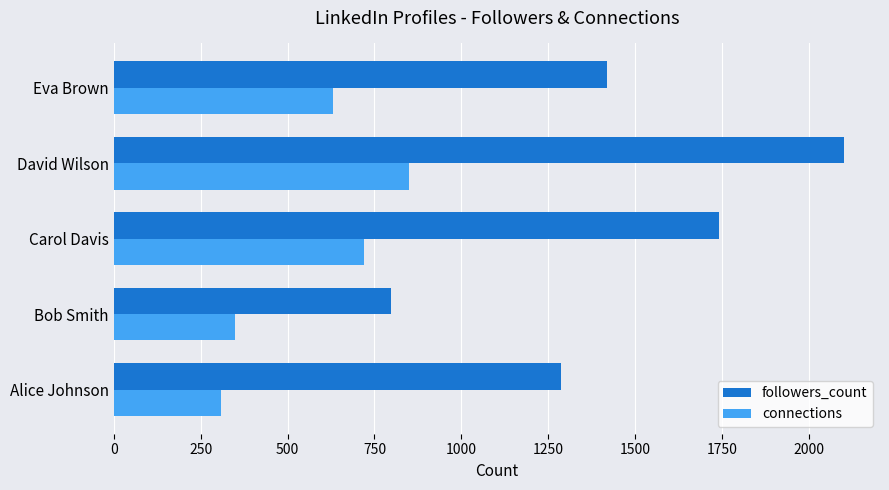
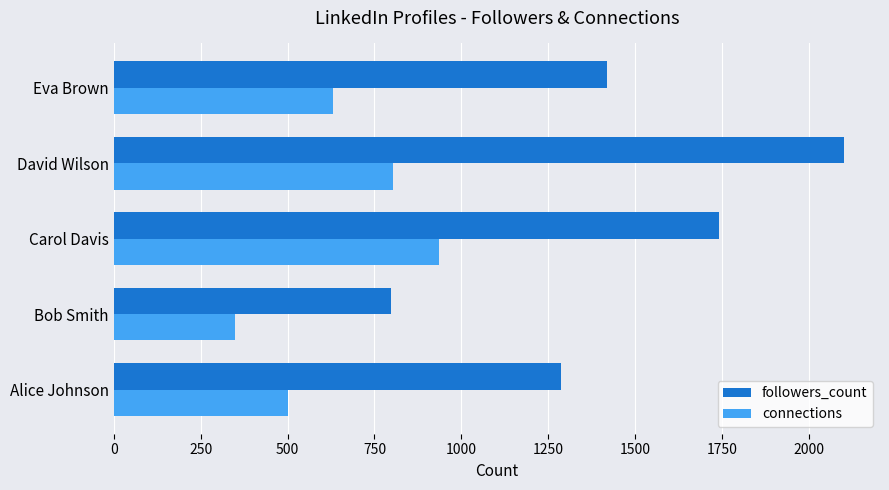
connections, David Wilson: 850 -> 800
connections, Carol Davis: 720 -> 940
connections, Alice Johnson: 310 -> 500
